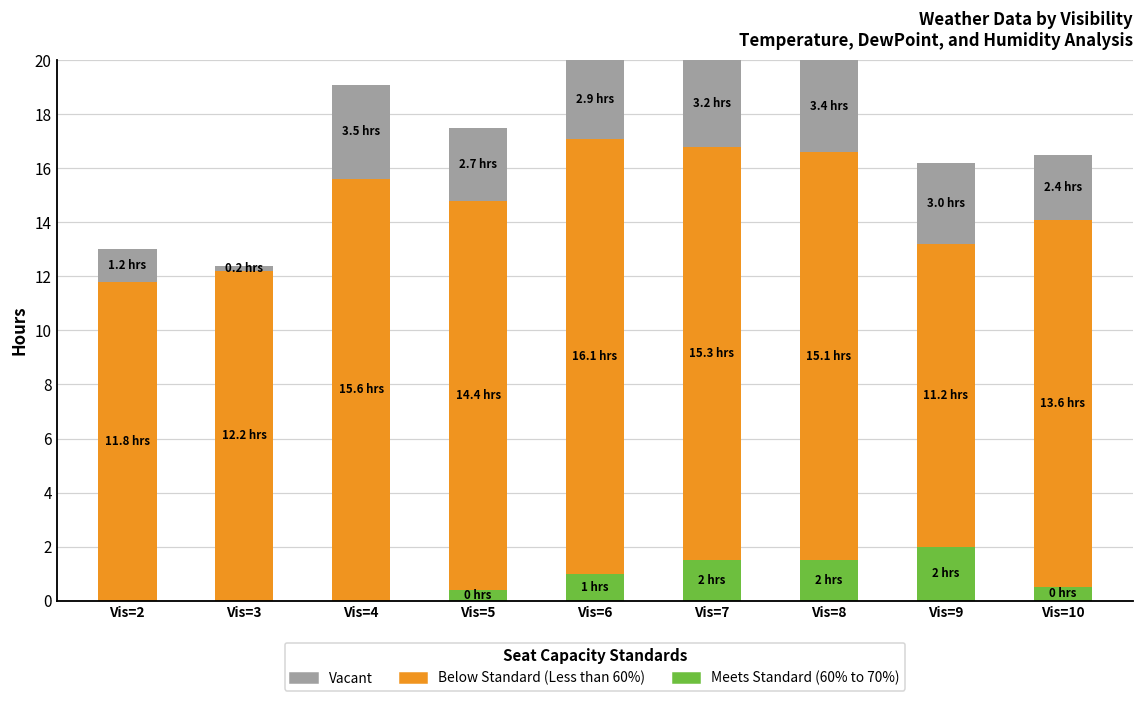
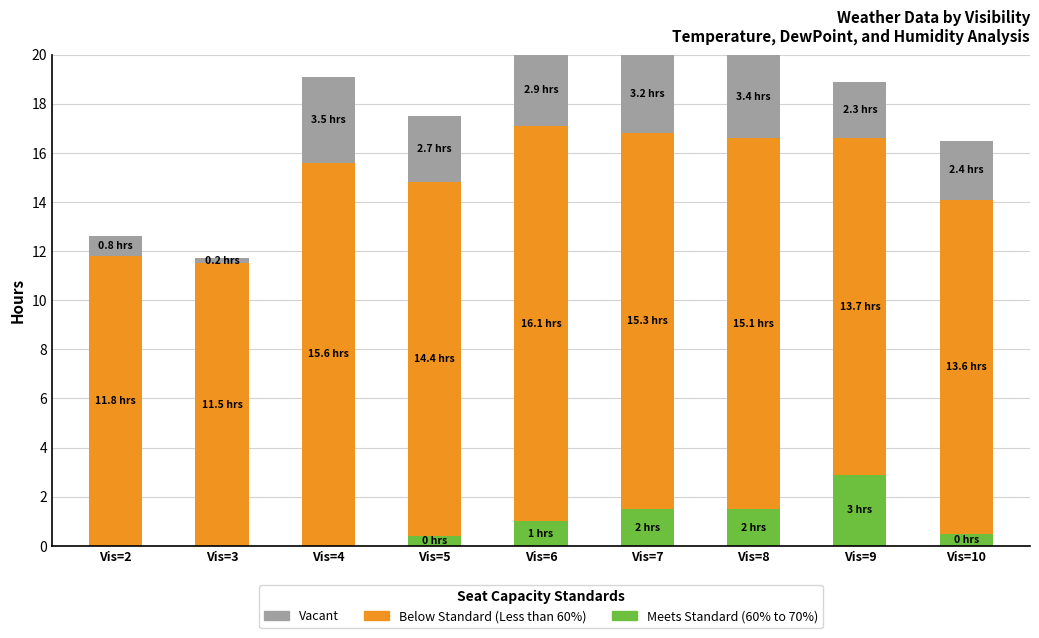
Vacant, Vis=2: 1.2 -> 0.8
Below Standard (Less than 60%), Vis=3: 12.2 -> 11.5
Meets Standard (60% to 70%), Vis=9: 2 -> 3
Below Standard (Less than 60%), Vis=9: 11.2 -> 13.7
Vacant, Vis=9: 3.0 -> 2.3
